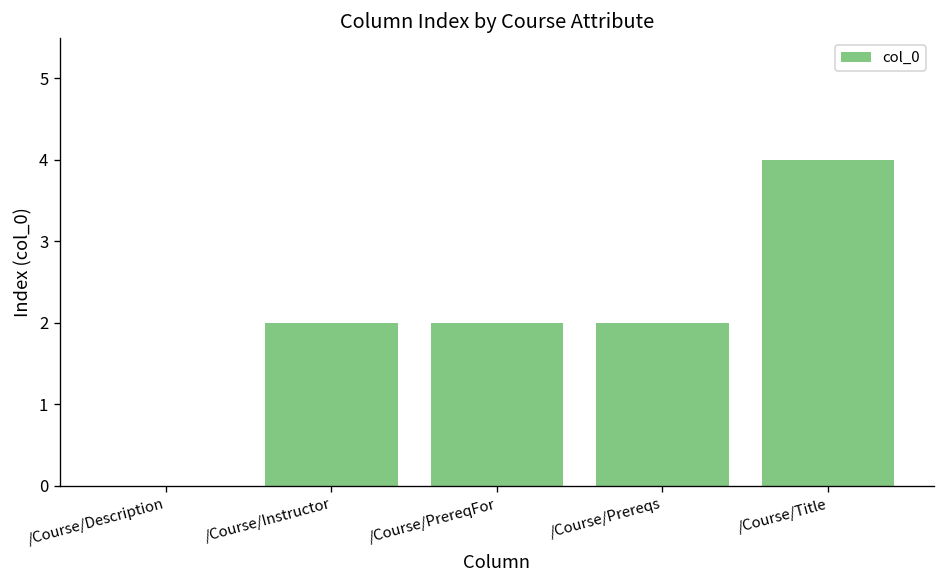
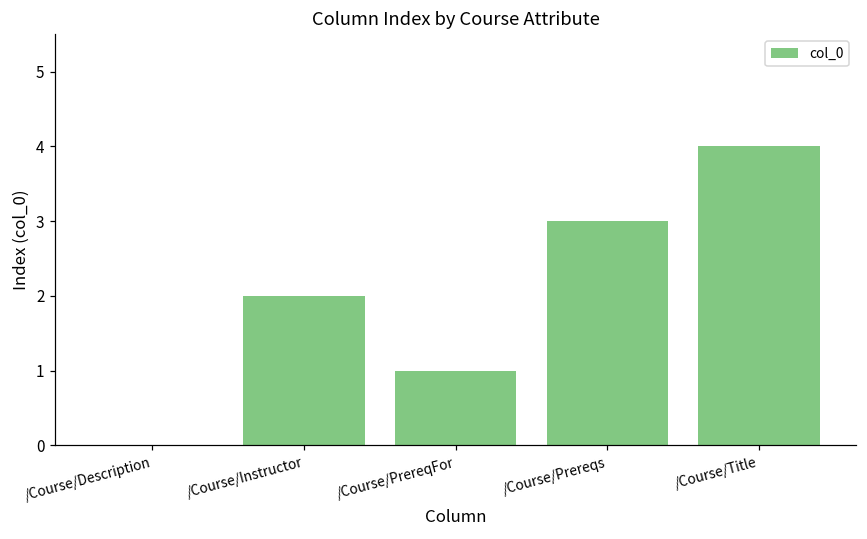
/Course/PrereqFor: 2 -> 1
/Course/Prereqs: 2 -> 3
